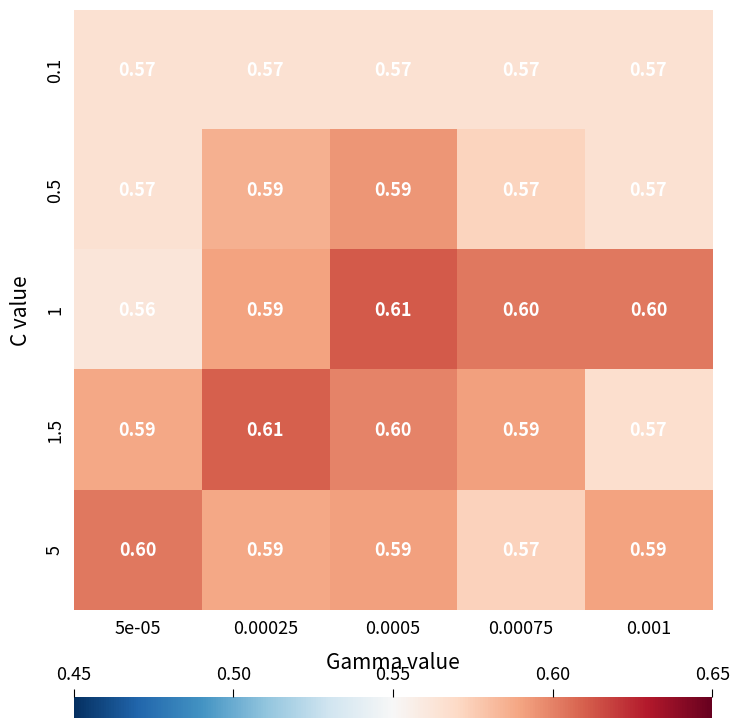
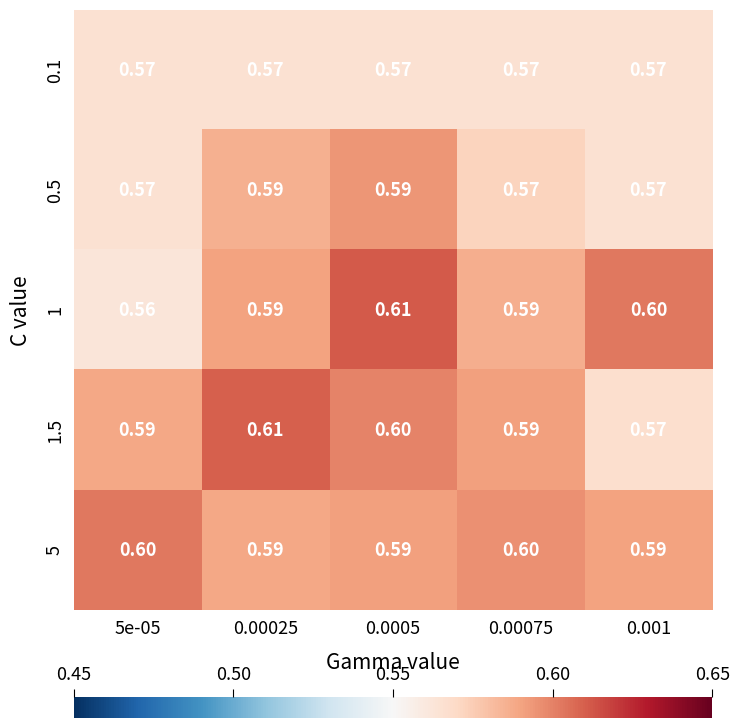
1, 0.00075: 0.60 -> 0.59
5, 0.00075: 0.57 -> 0.60
